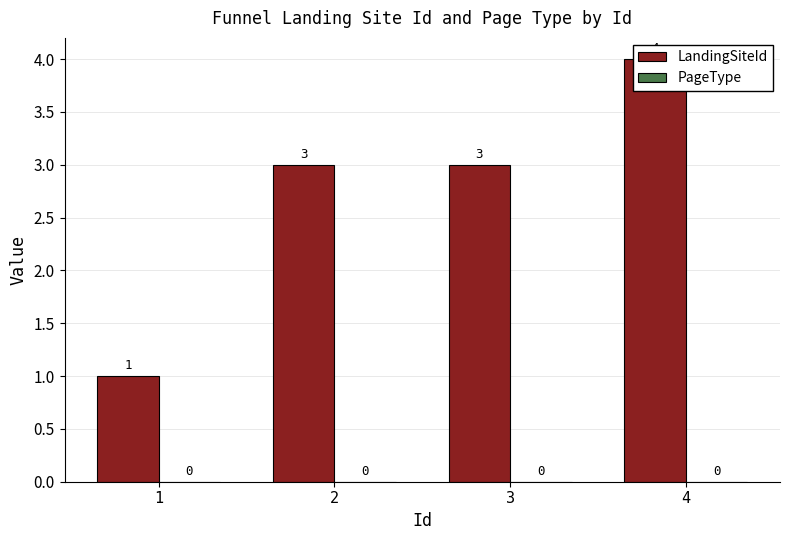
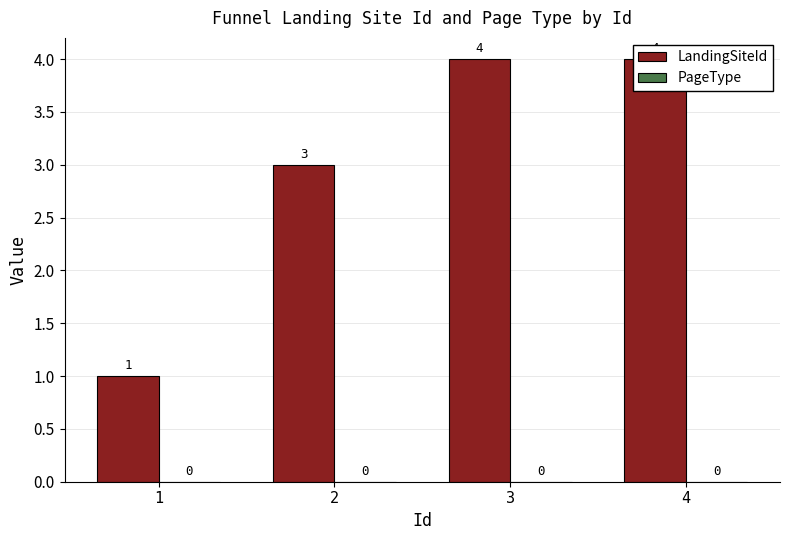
LandingSiteId, 3: 3 -> 4
